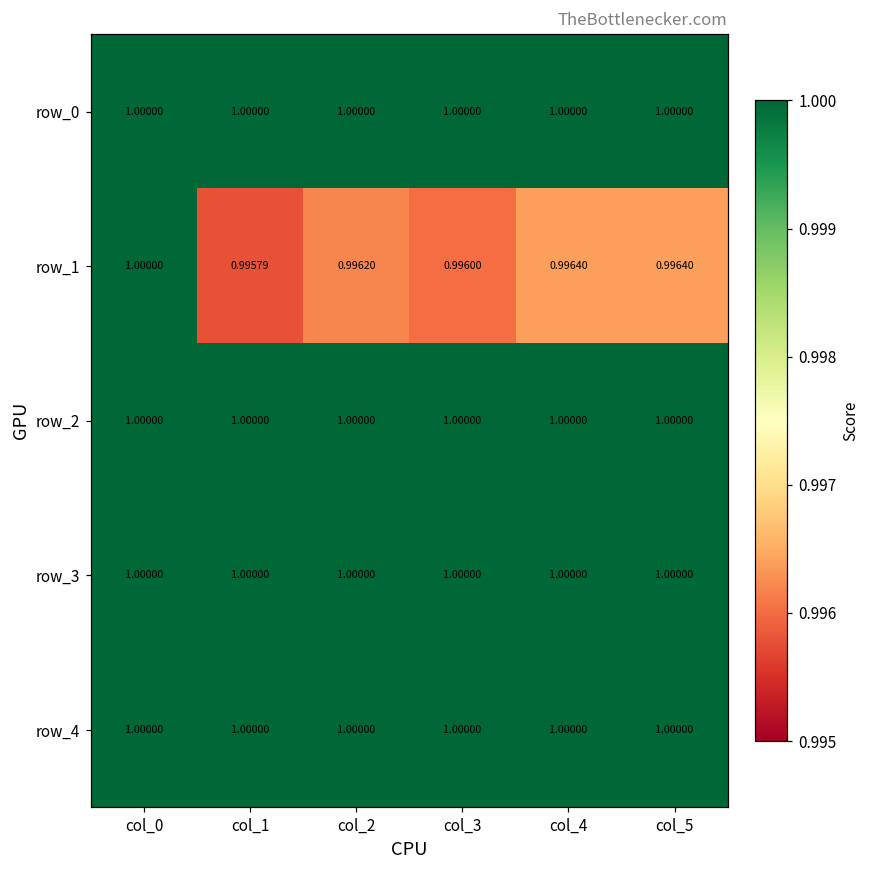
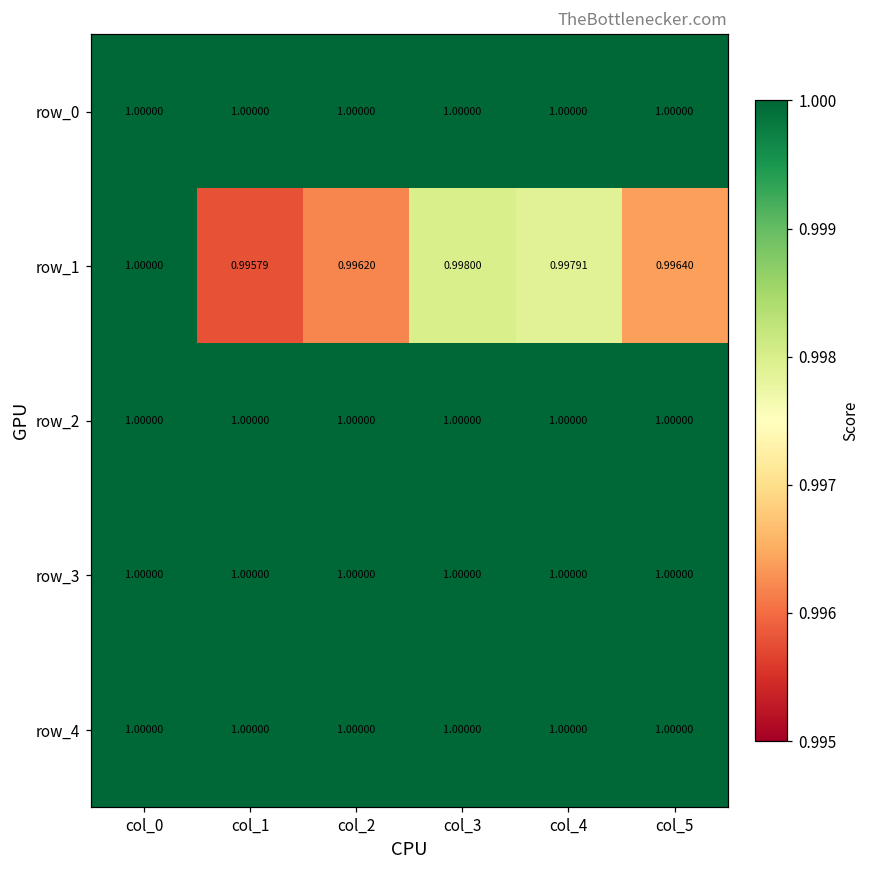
row_1, col_3: 0.99600 -> 0.99800
row_1, col_4: 0.99640 -> 0.99791
